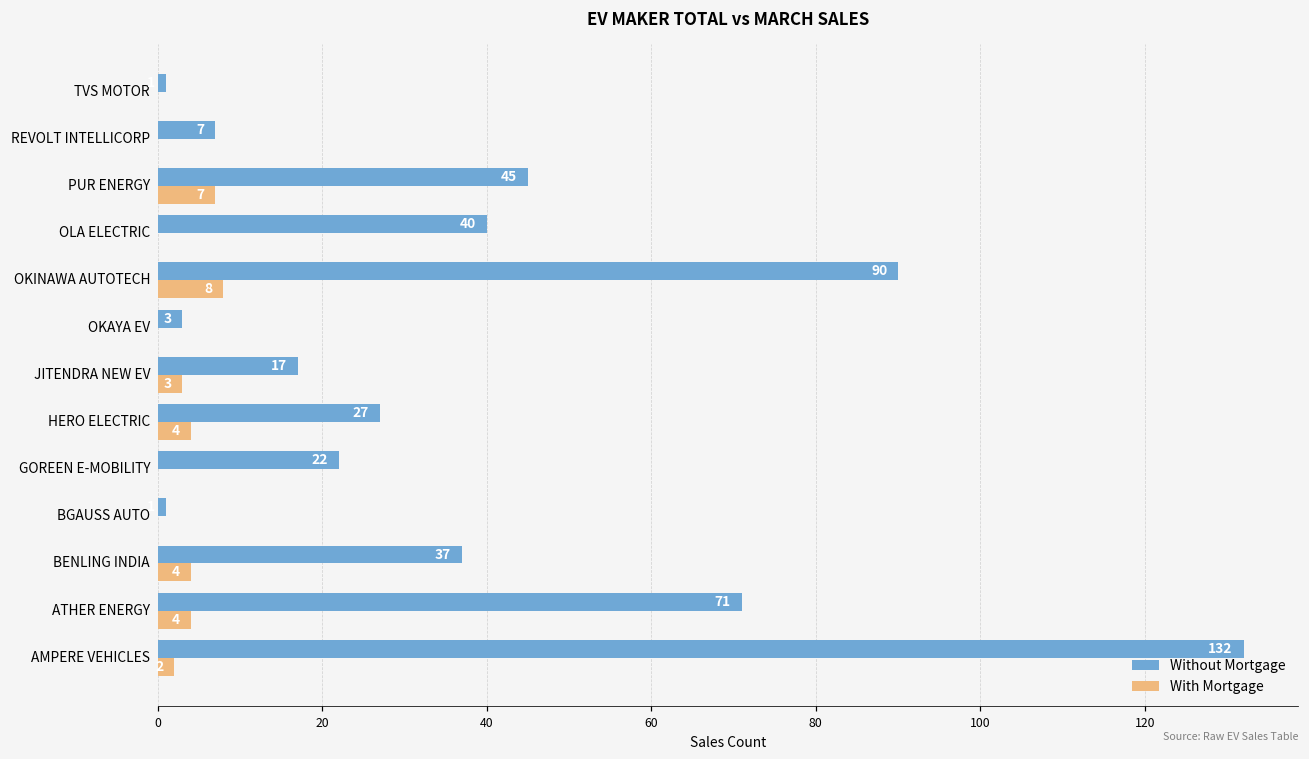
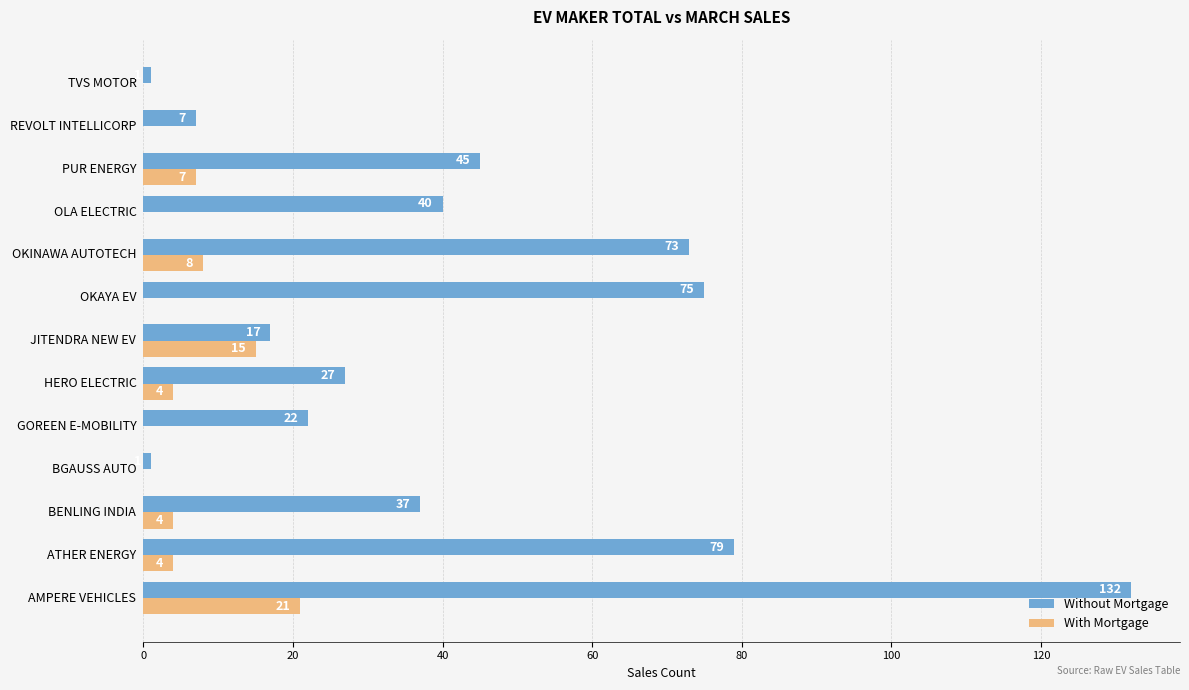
Without Mortgage, OKINAWA AUTOTECH: 90 -> 73
Without Mortgage, OKAYA EV: 3 -> 75
With Mortgage, JITENDRA NEW EV: 3 -> 15
Without Mortgage, ATHER ENERGY: 71 -> 79
With Mortgage, AMPERE VEHICLES: 2 -> 21
